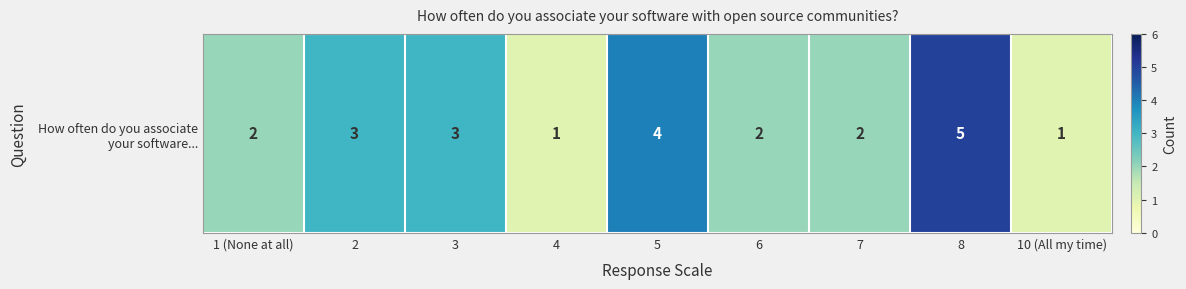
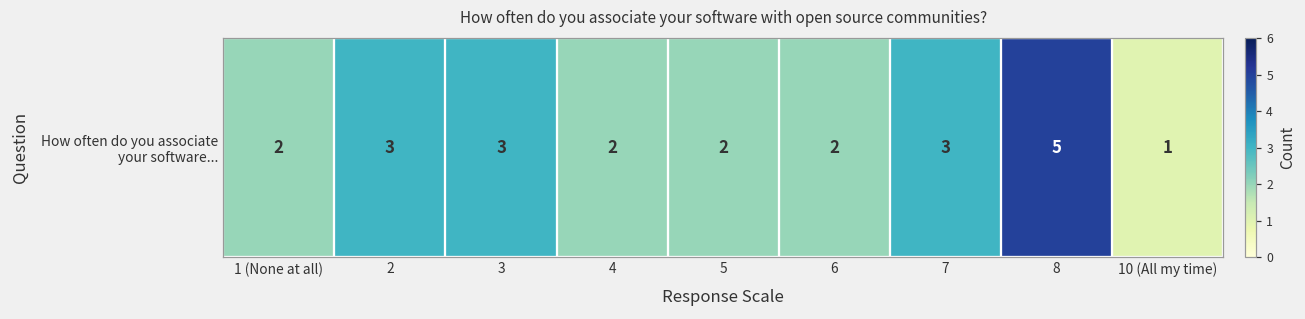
How often do you associate your software..., 4: 1 -> 2
How often do you associate your software..., 5: 4 -> 2
How often do you associate your software..., 7: 2 -> 3
